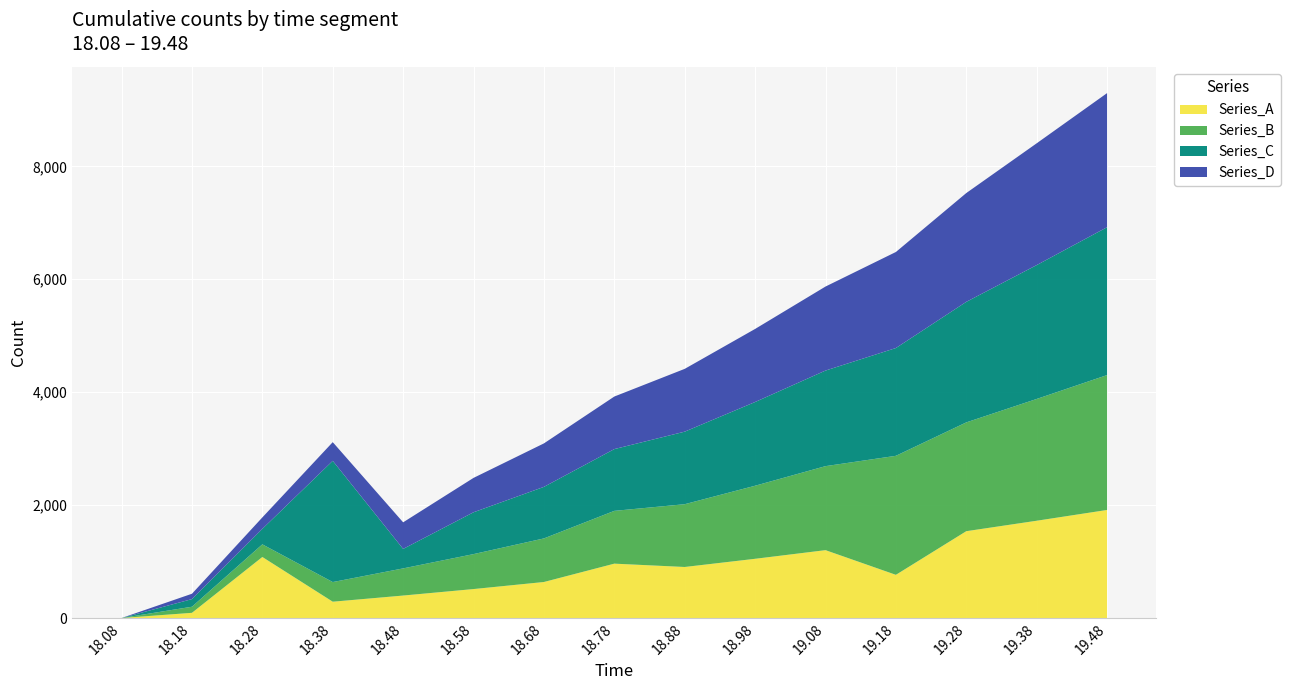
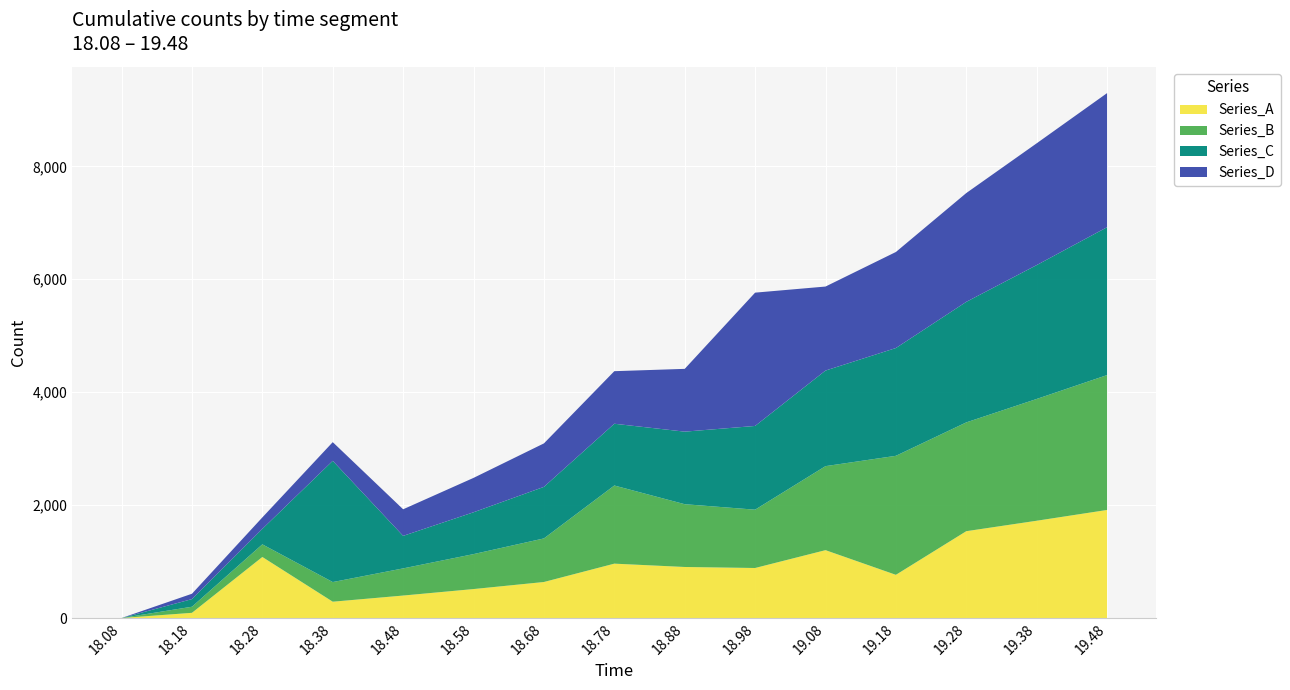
Series_C, 18.48: 300 -> 600
Series_B, 18.78: 900 -> 1,400
Series_A, 18.98: 1,000 -> 900
Series_B, 18.98: 1,300 -> 1,000
Series_D, 18.98: 1,300 -> 2,400
